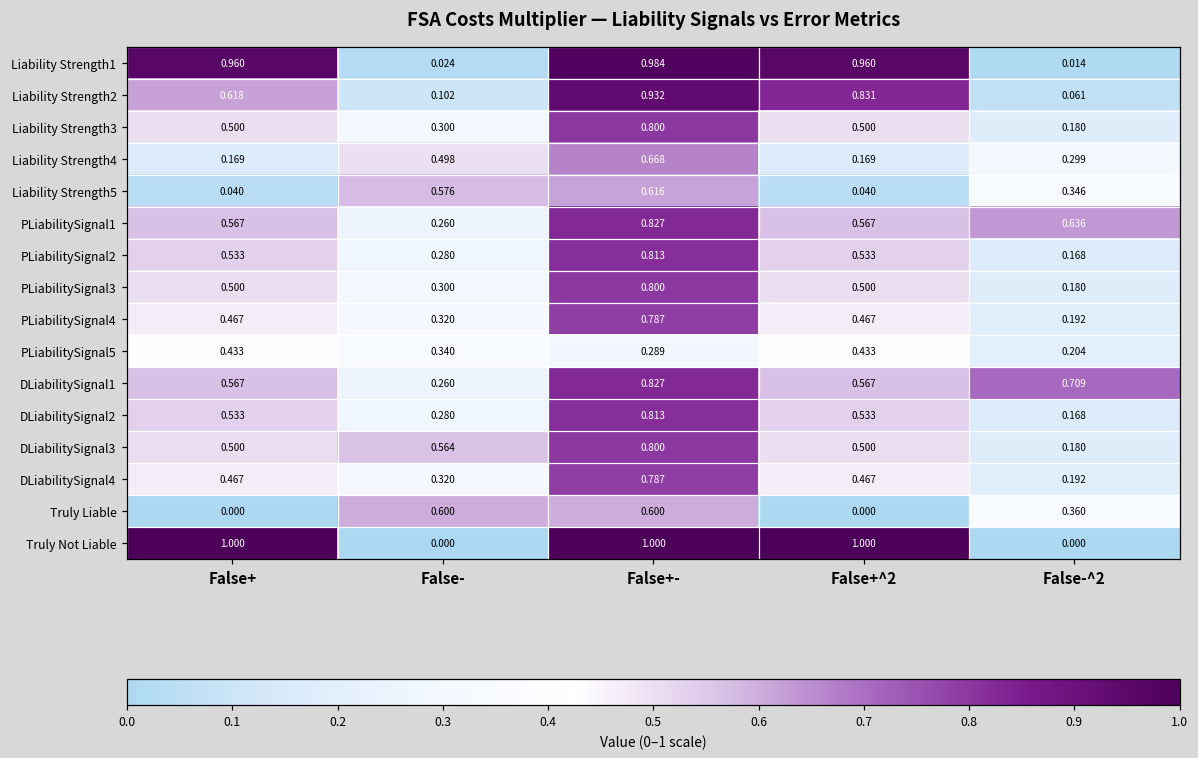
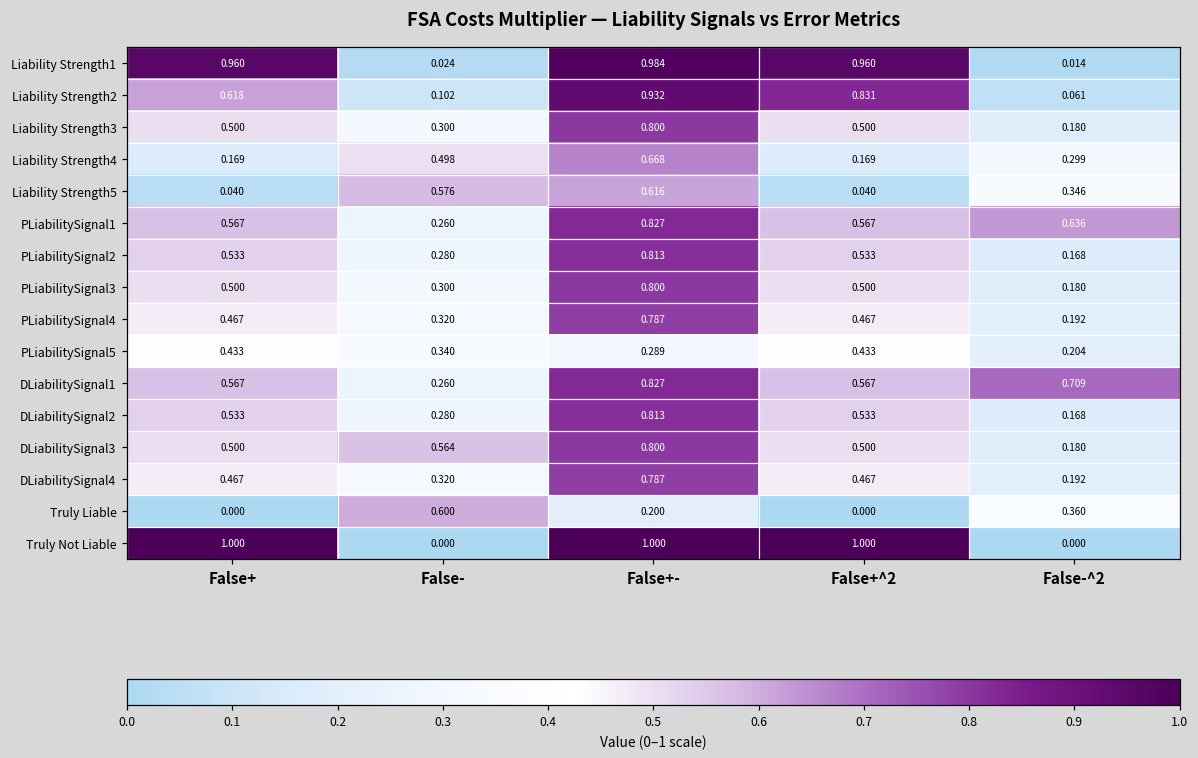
Truly Liable, False+-: 0.600 -> 0.200
